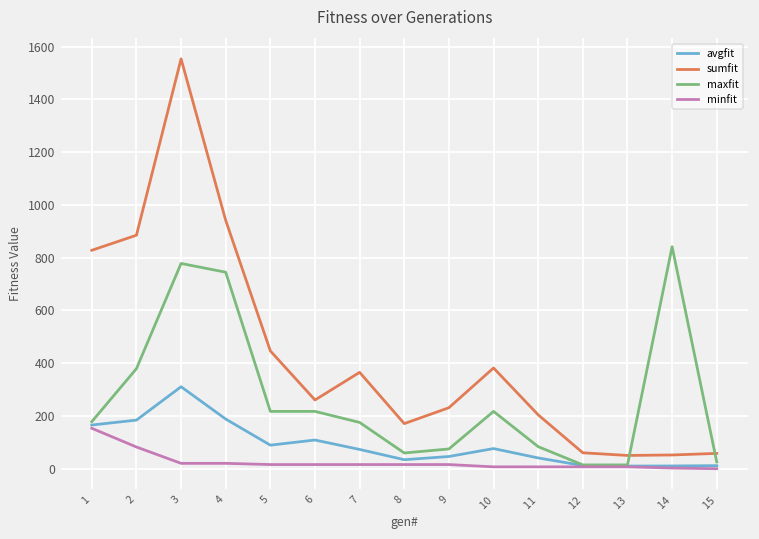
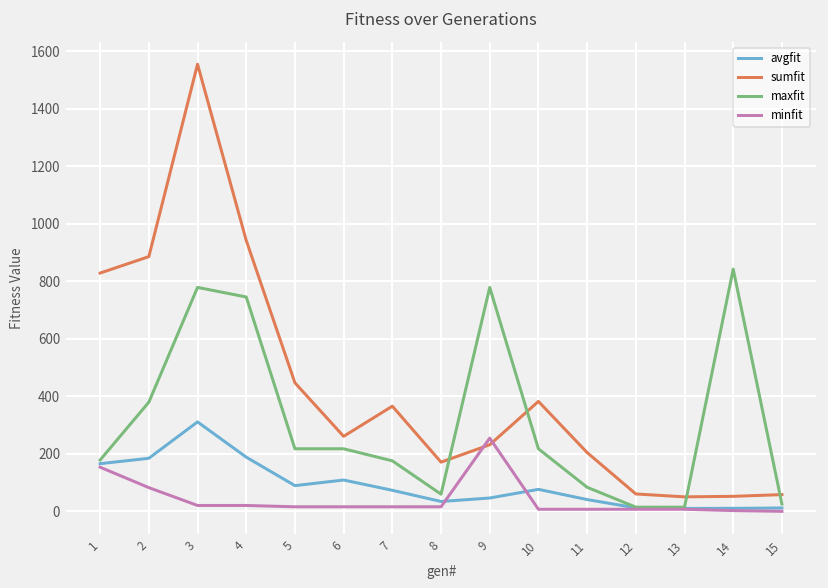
maxfit, 9: 70 -> 780
minfit, 9: 20 -> 250
